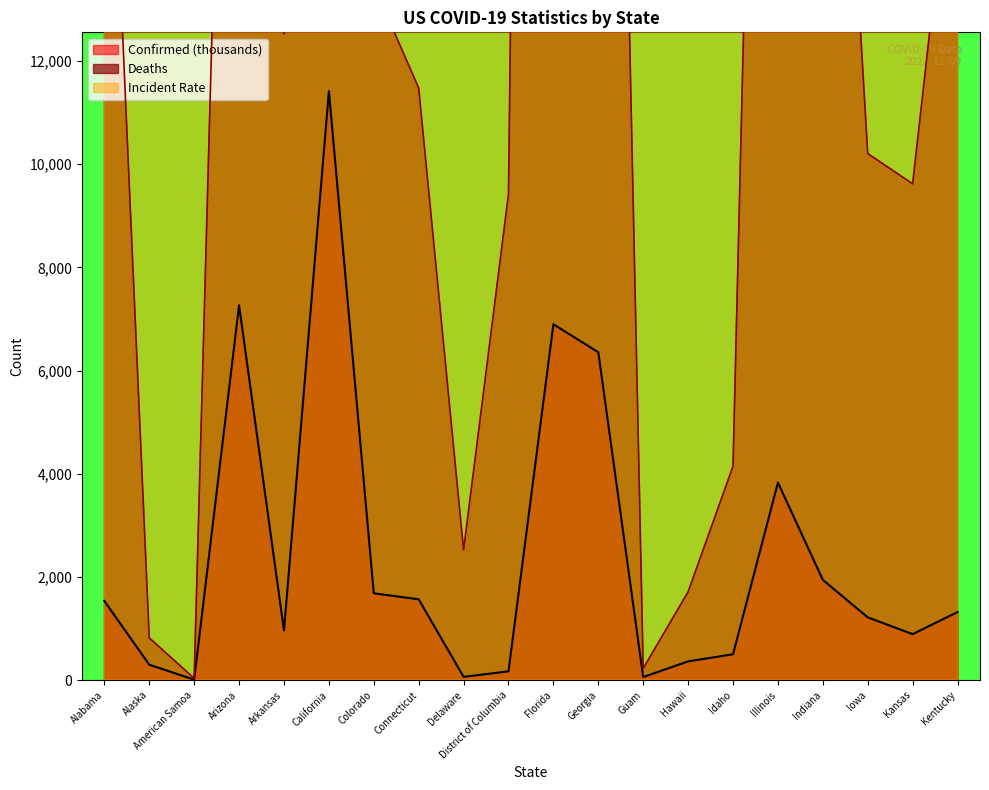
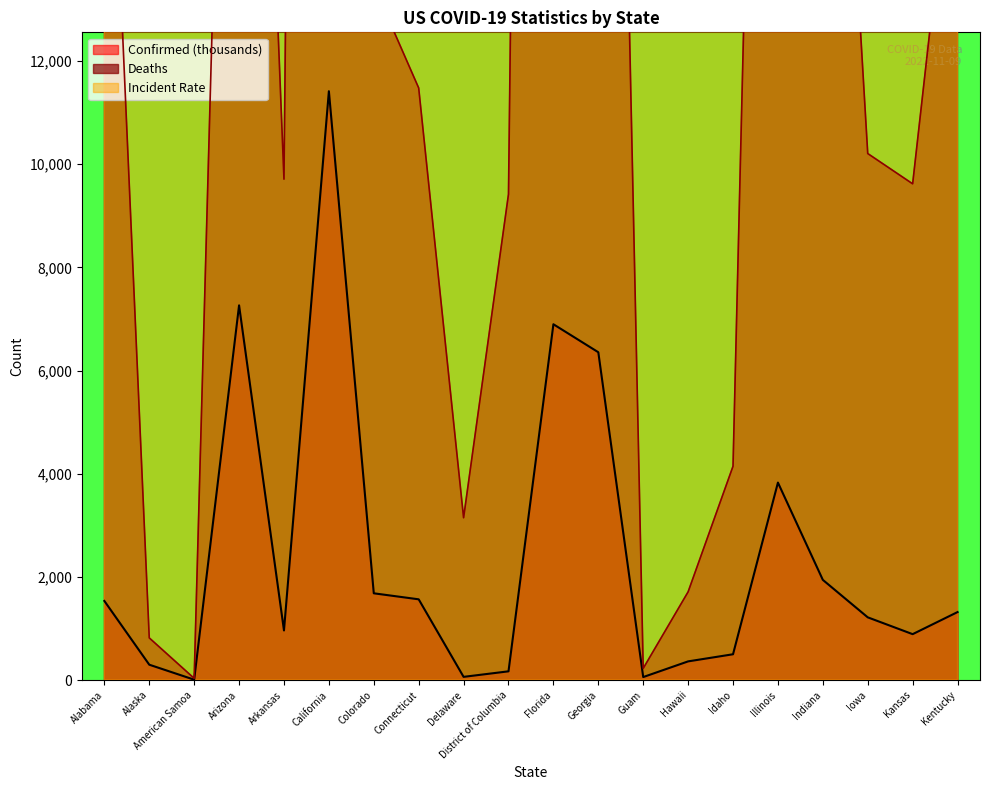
Deaths, Arkansas: 12,500 -> 9,700
Deaths, Delaware: 2,500 -> 3,100
